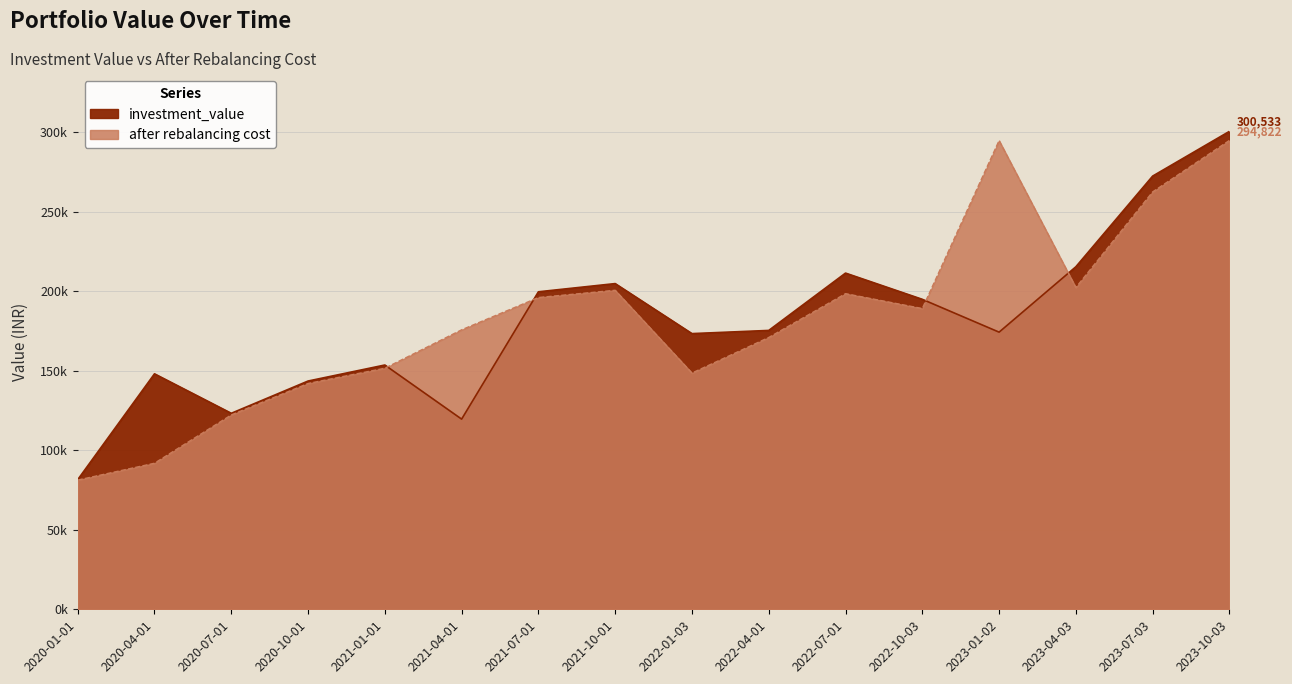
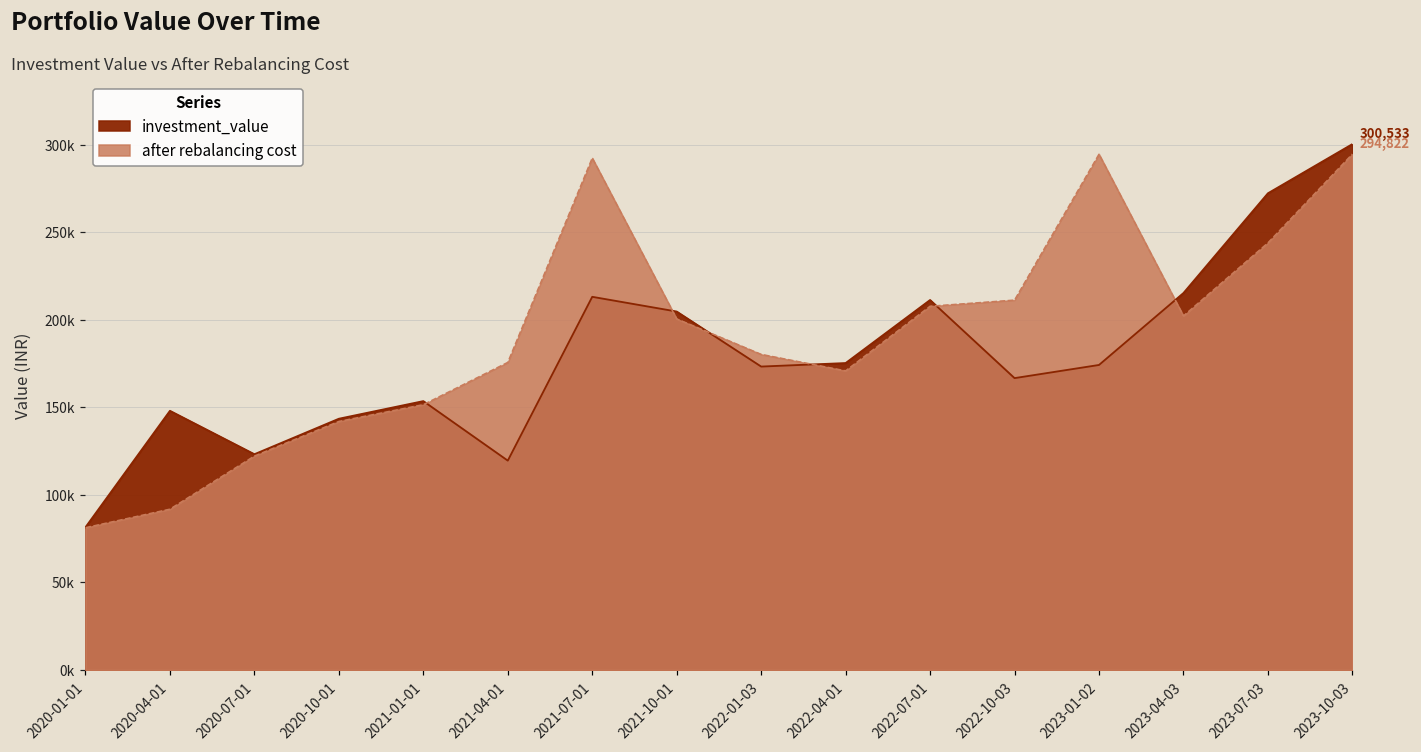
investment_value, 2021-07-01: 200000 -> 213000
after rebalancing cost, 2021-07-01: 196000 -> 293000
after rebalancing cost, 2022-01-03: 149000 -> 180000
after rebalancing cost, 2022-07-01: 198000 -> 208000
investment_value, 2022-10-03: 195000 -> 167000
after rebalancing cost, 2022-10-03: 189000 -> 211000
after rebalancing cost, 2023-07-03: 262000 -> 244000
